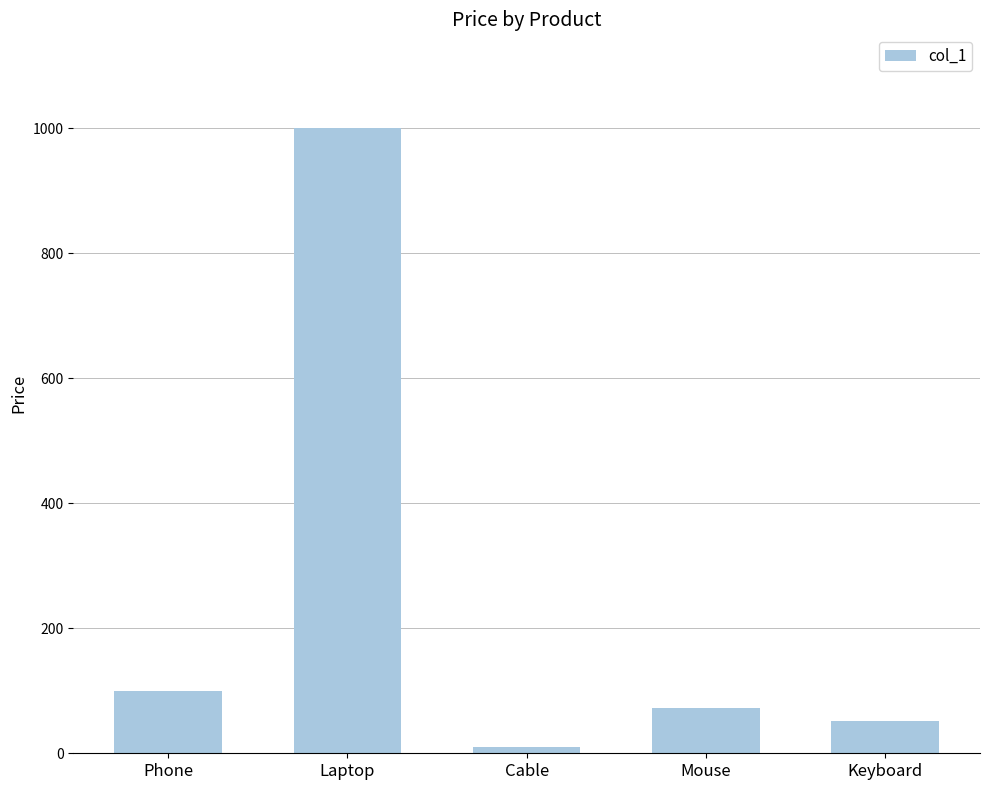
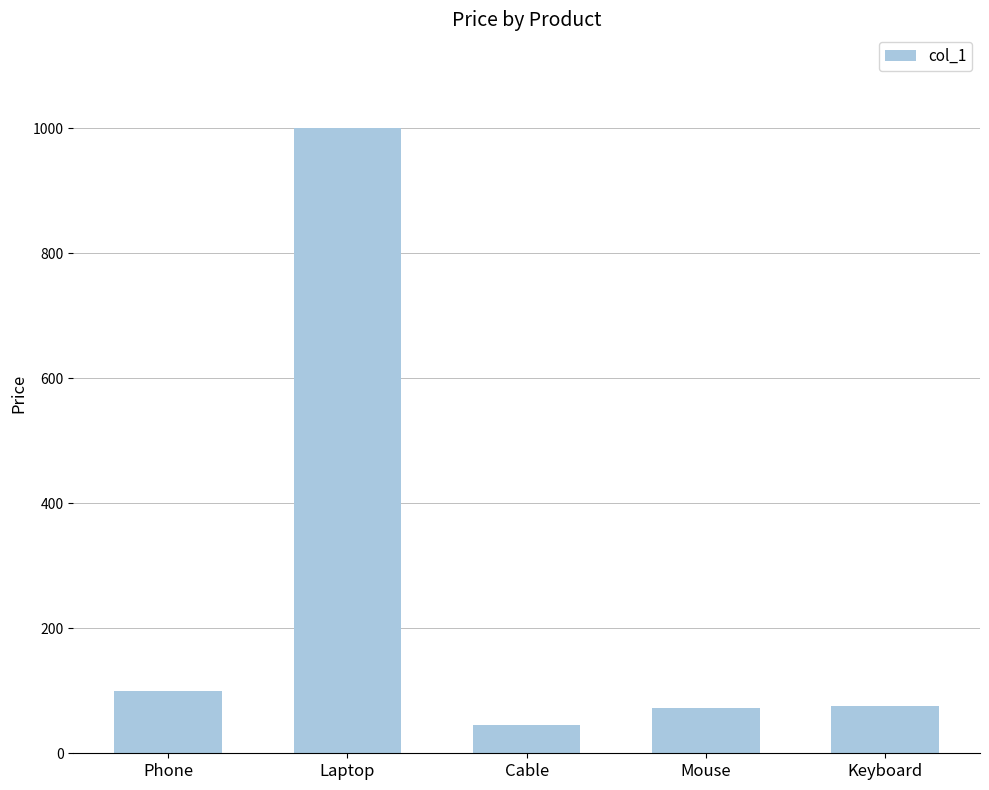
Cable: 10 -> 50
Keyboard: 50 -> 80
